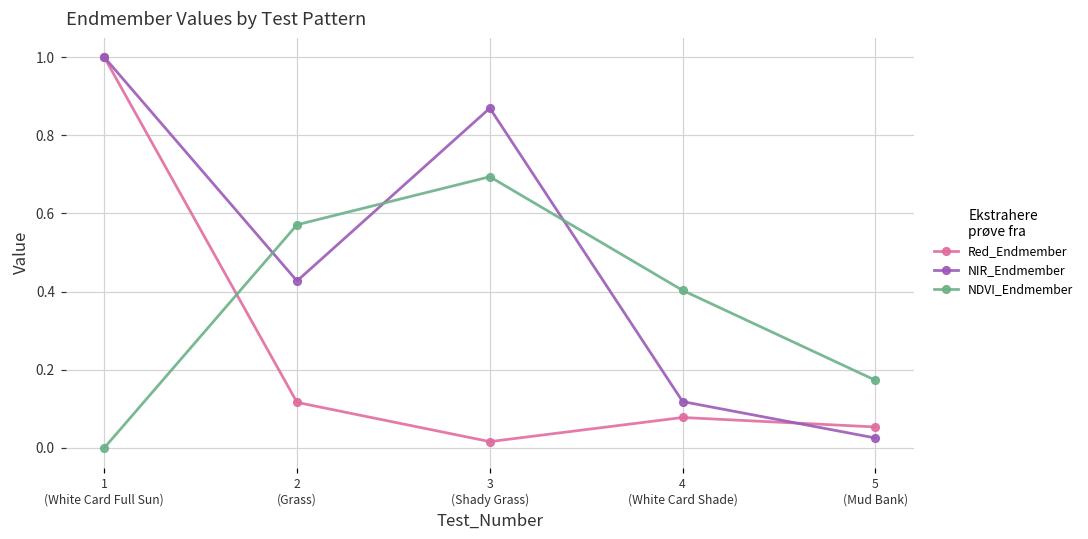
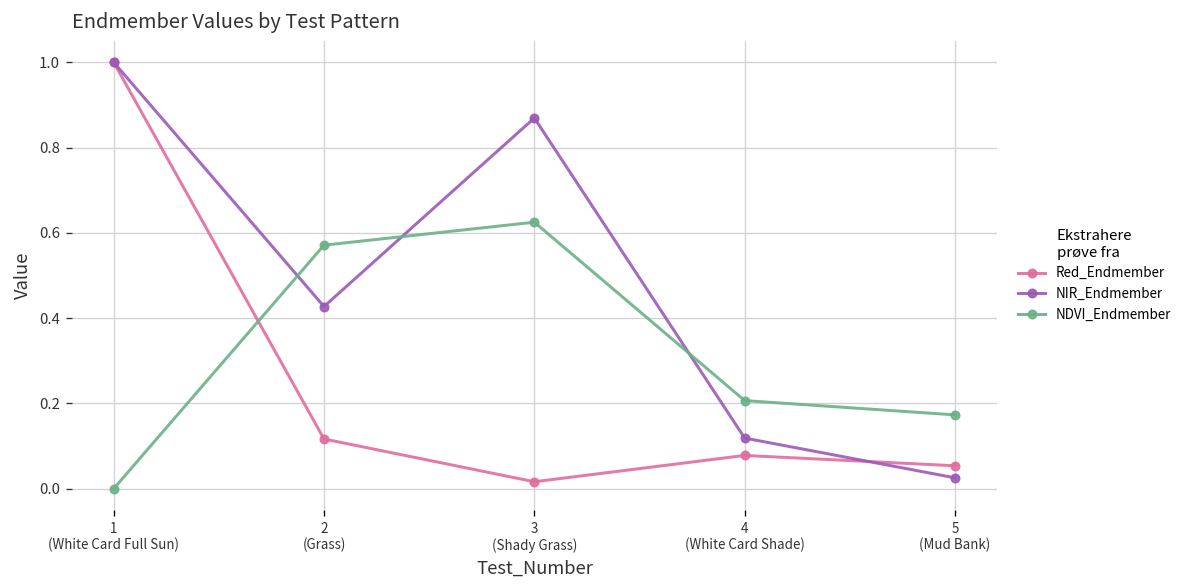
NDVI_Endmember, 3 (Shady Grass): 0.69 -> 0.62
NDVI_Endmember, 4 (White Card Shade): 0.40 -> 0.21
